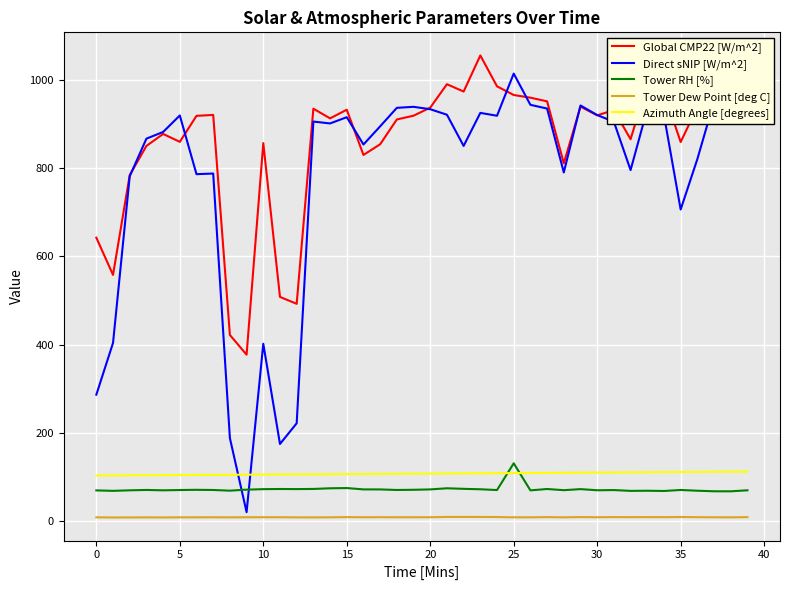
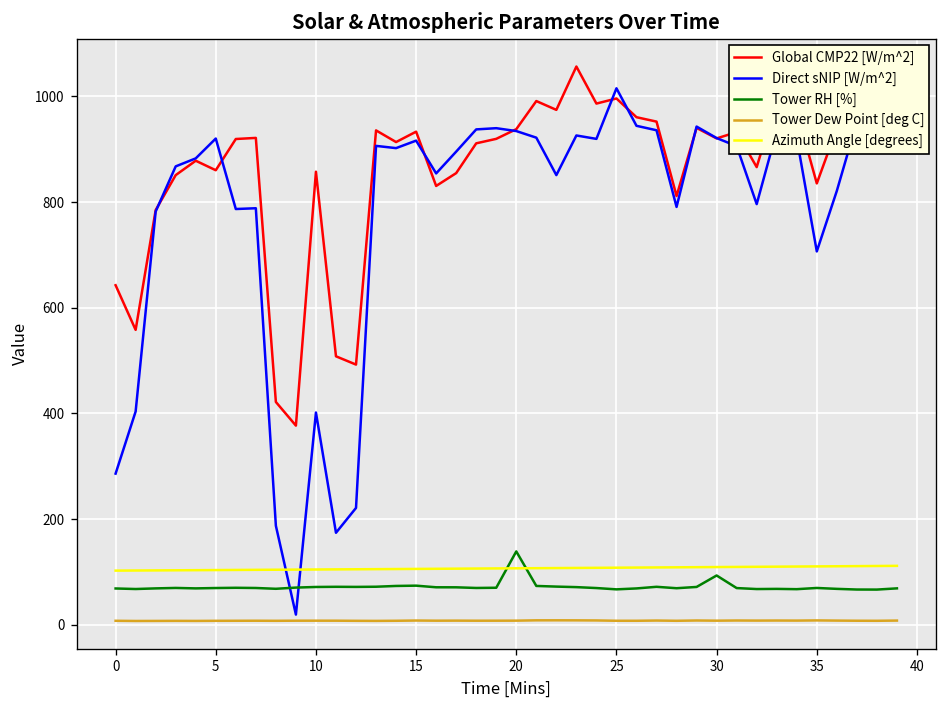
Tower RH [%], 20: 70 -> 140
Global CMP22 [W/m^2], 25: 970 -> 1000
Tower RH [%], 25: 130 -> 70
Tower RH [%], 30: 70 -> 90
Global CMP22 [W/m^2], 35: 860 -> 840
